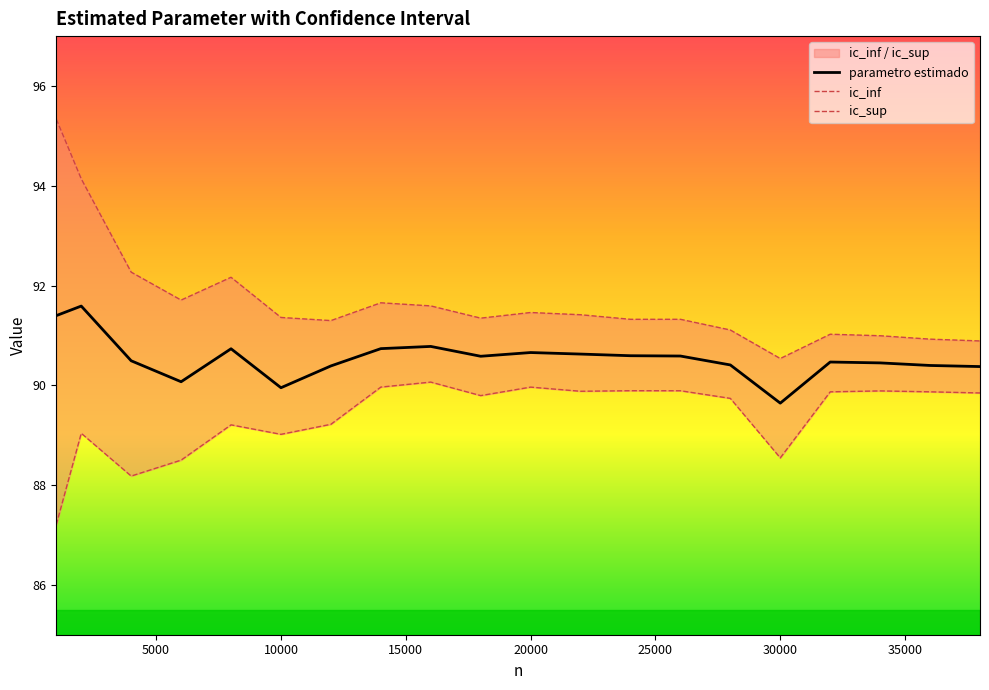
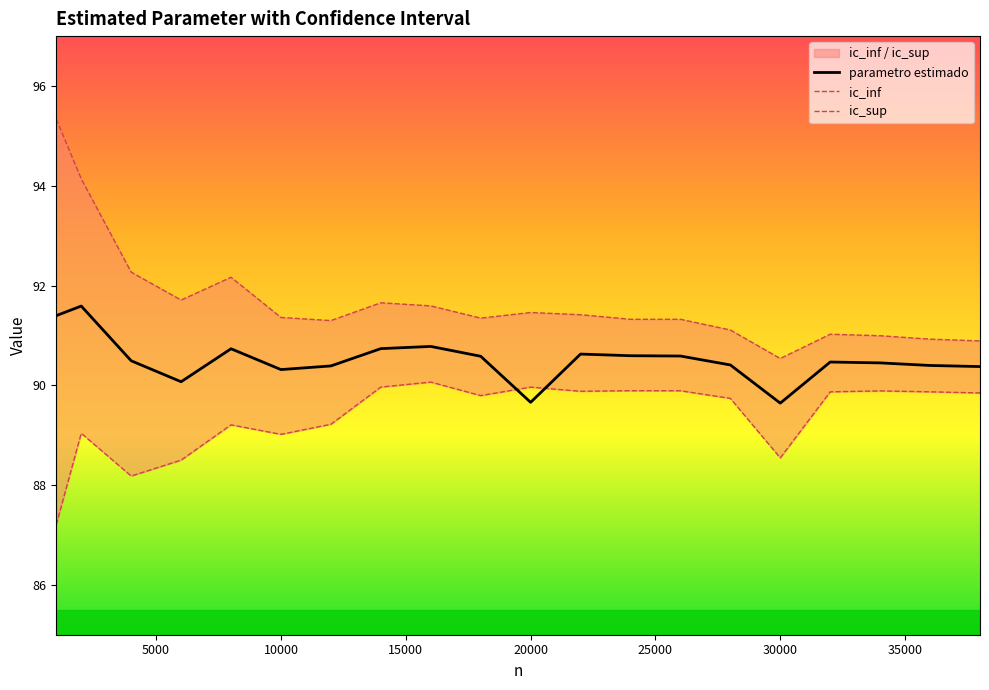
parametro estimado, 10000: 90.0 -> 90.3
parametro estimado, 20000: 90.7 -> 89.7
